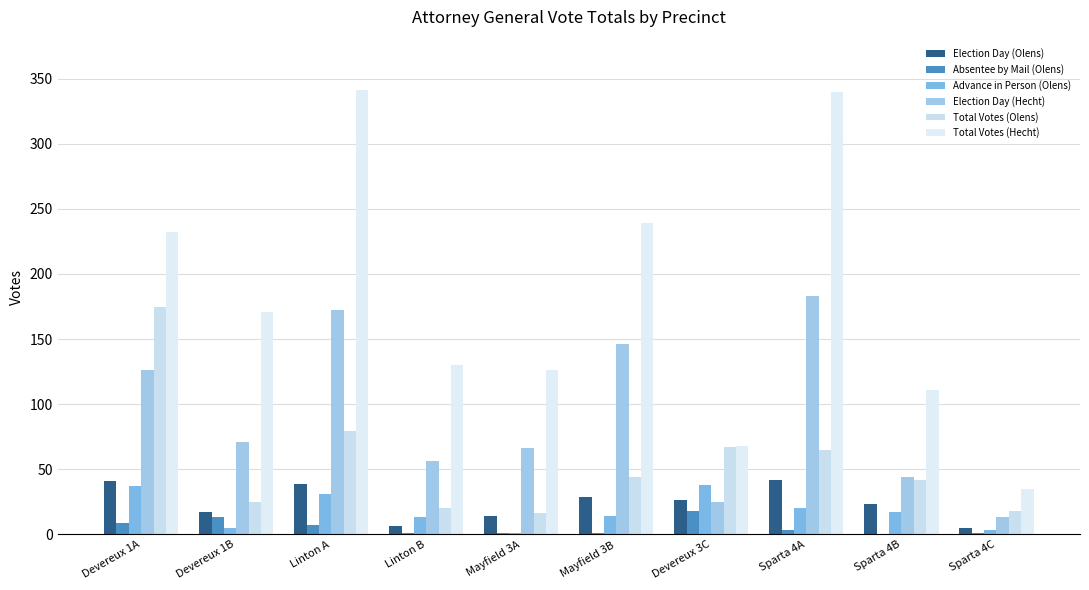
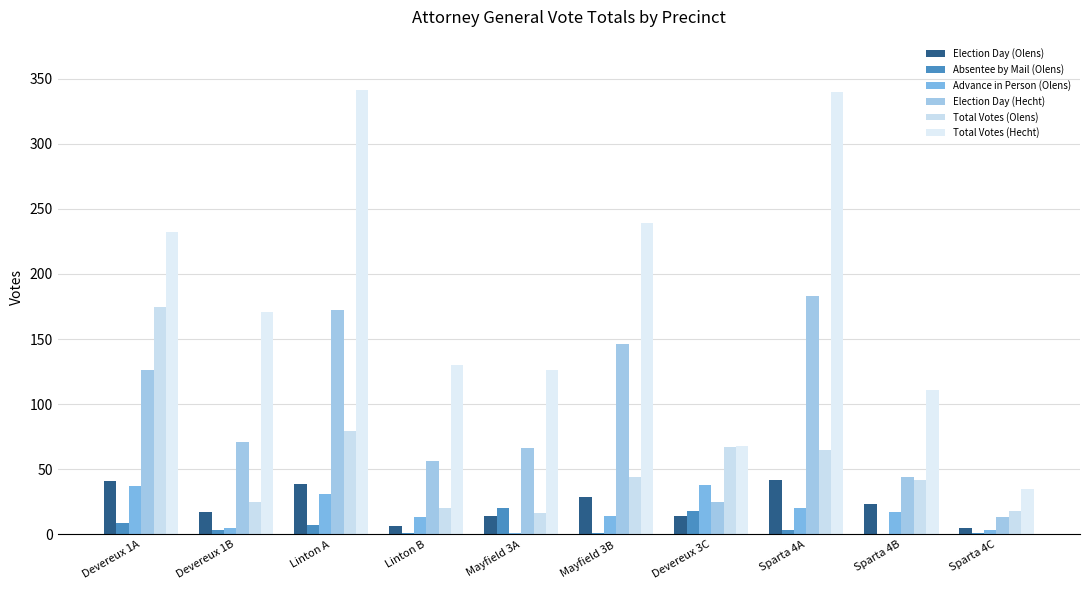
Absentee by Mail (Olens), Devereux 1B: 13 -> 3
Absentee by Mail (Olens), Mayfield 3A: 1 -> 20
Election Day (Olens), Devereux 3C: 26 -> 14
